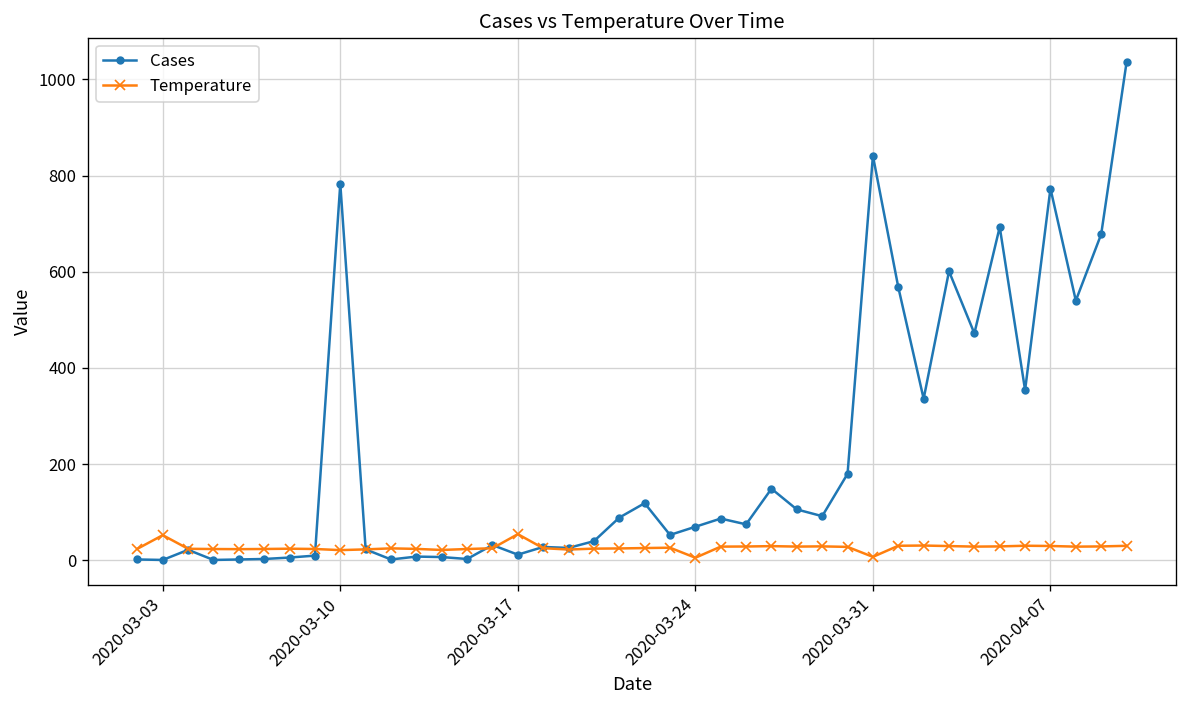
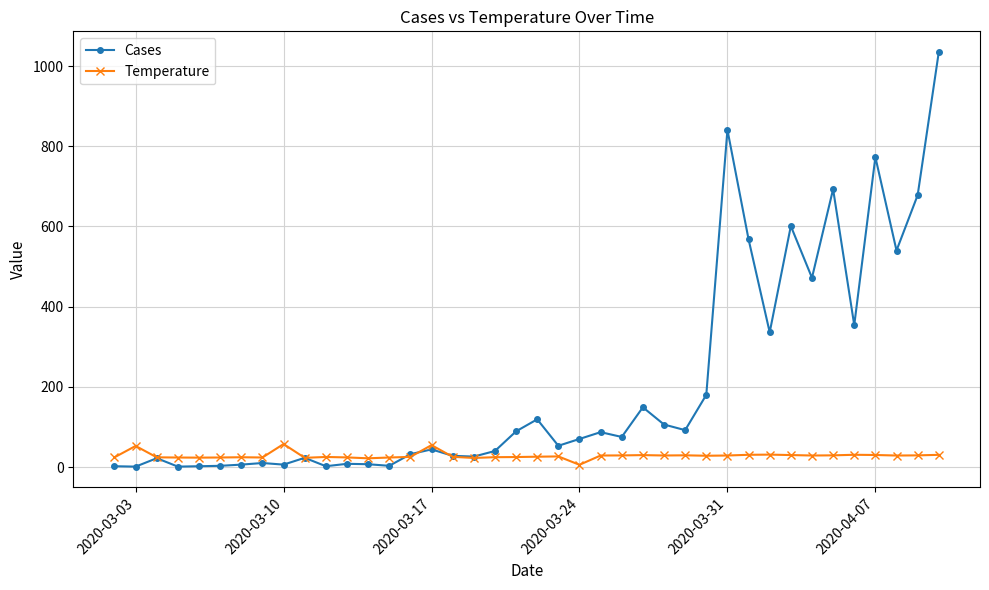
Cases, 2020-03-10: 780 -> 10
Temperature, 2020-03-10: 20 -> 60
Cases, 2020-03-17: 10 -> 40
Temperature, 2020-03-31: 10 -> 30
